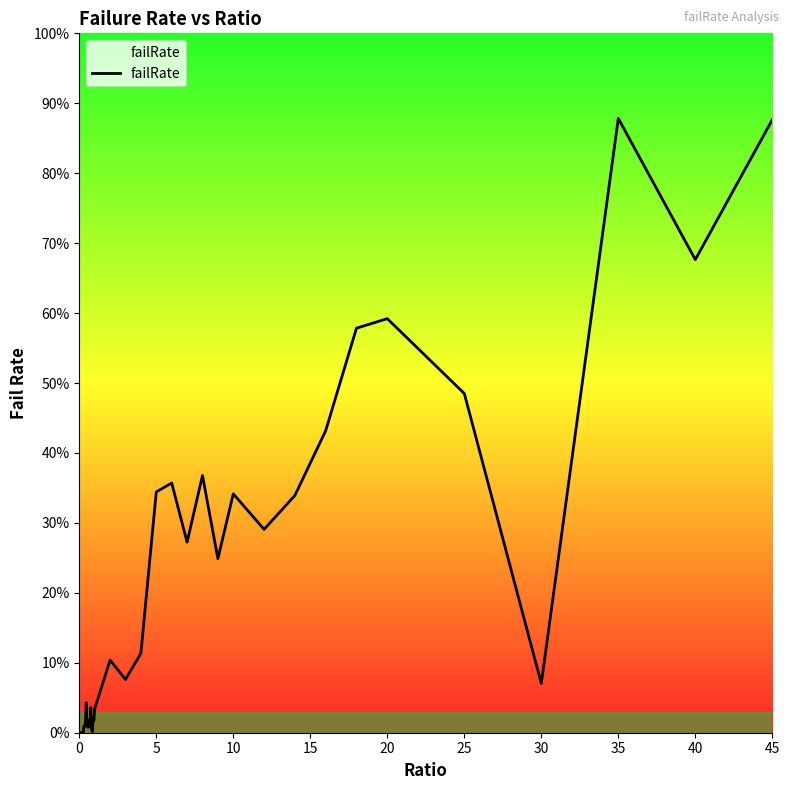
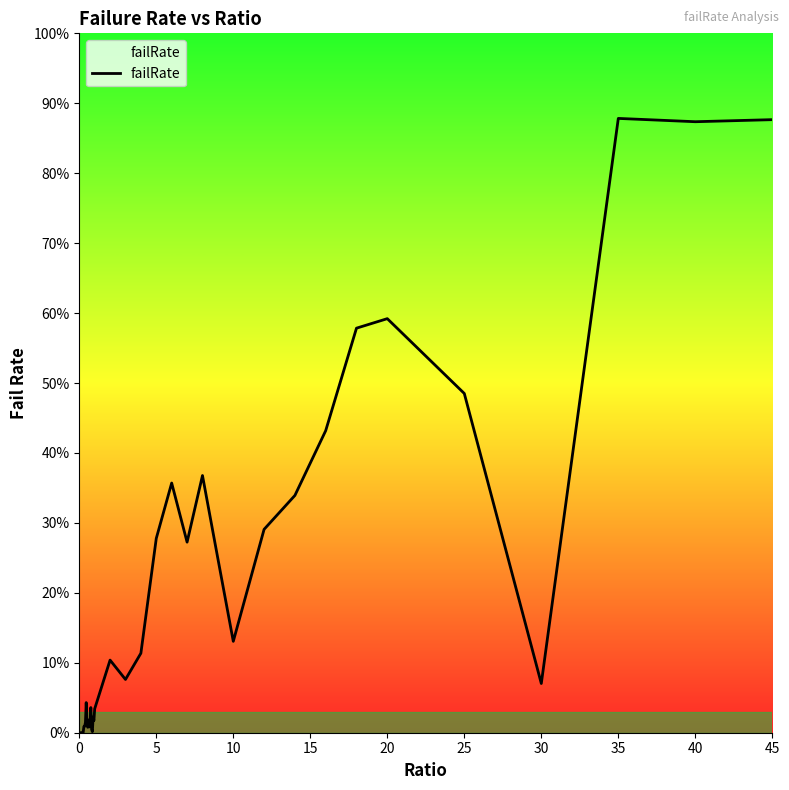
5: 34% -> 28%
10: 34% -> 13%
40: 68% -> 87%
